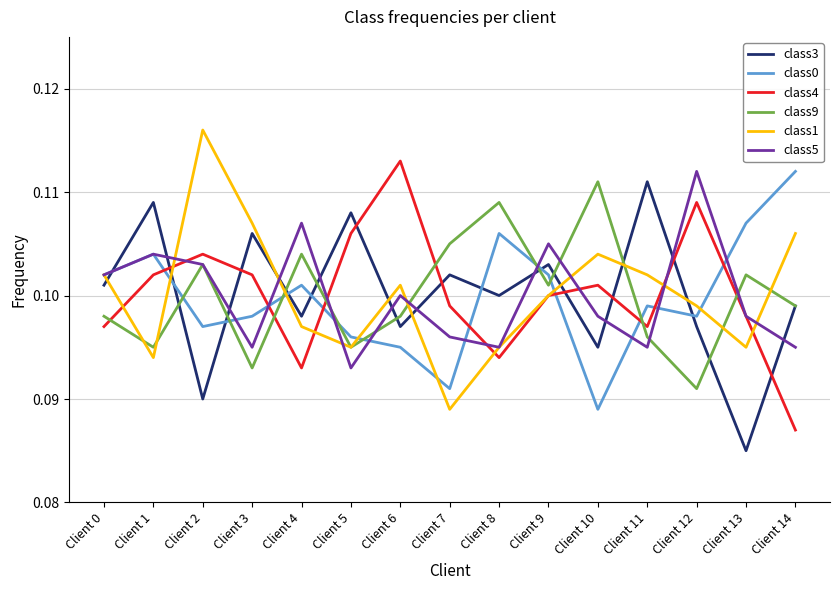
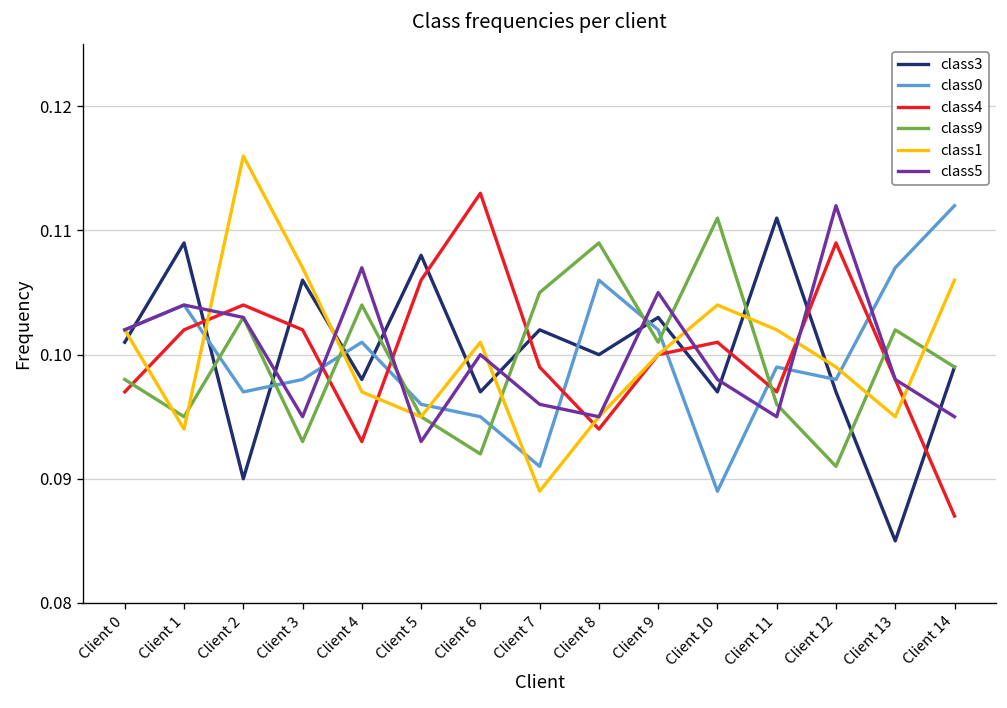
class9, Client 6: 0.098 -> 0.092
class3, Client 10: 0.095 -> 0.097
